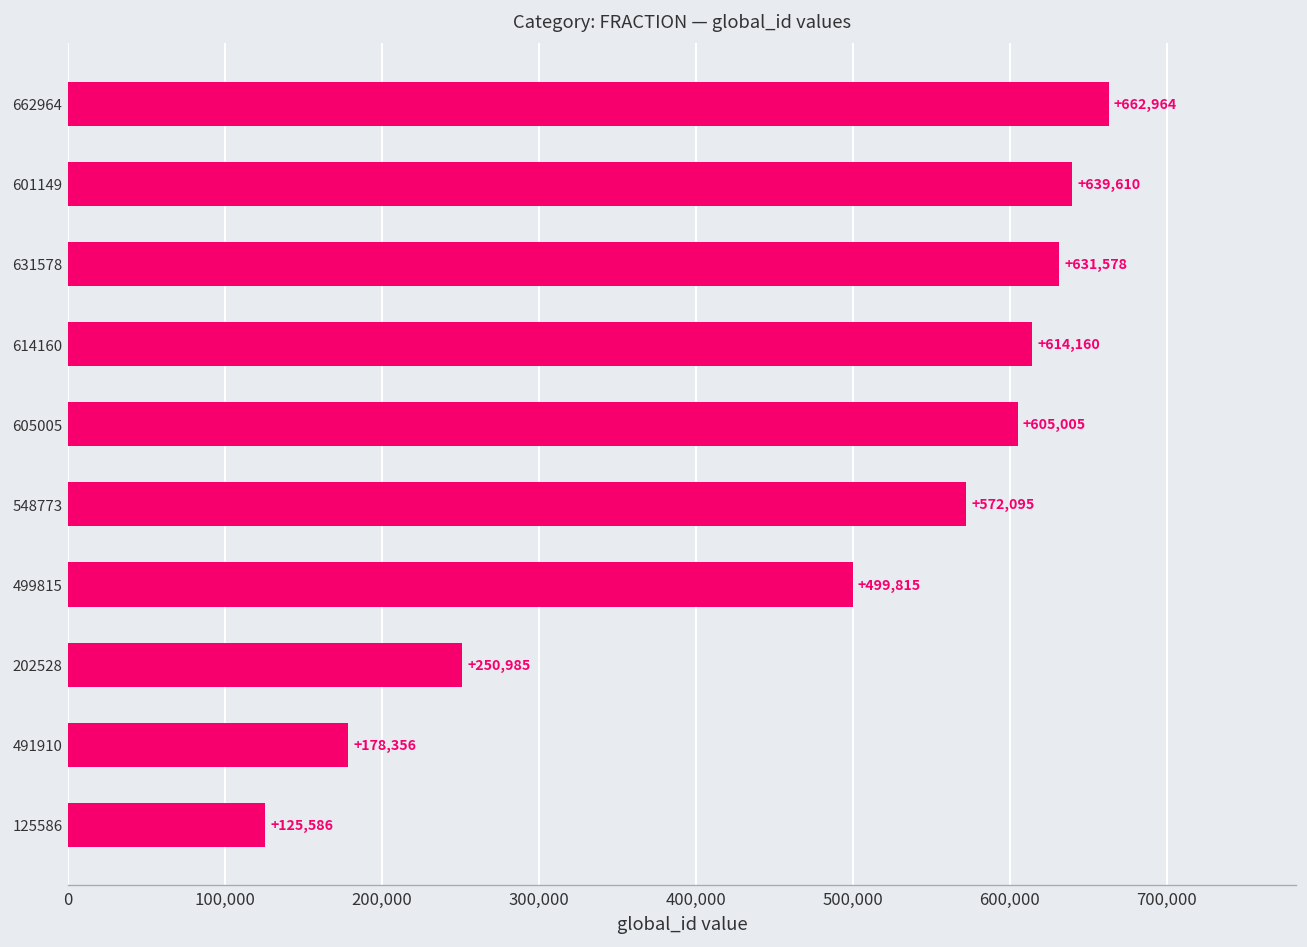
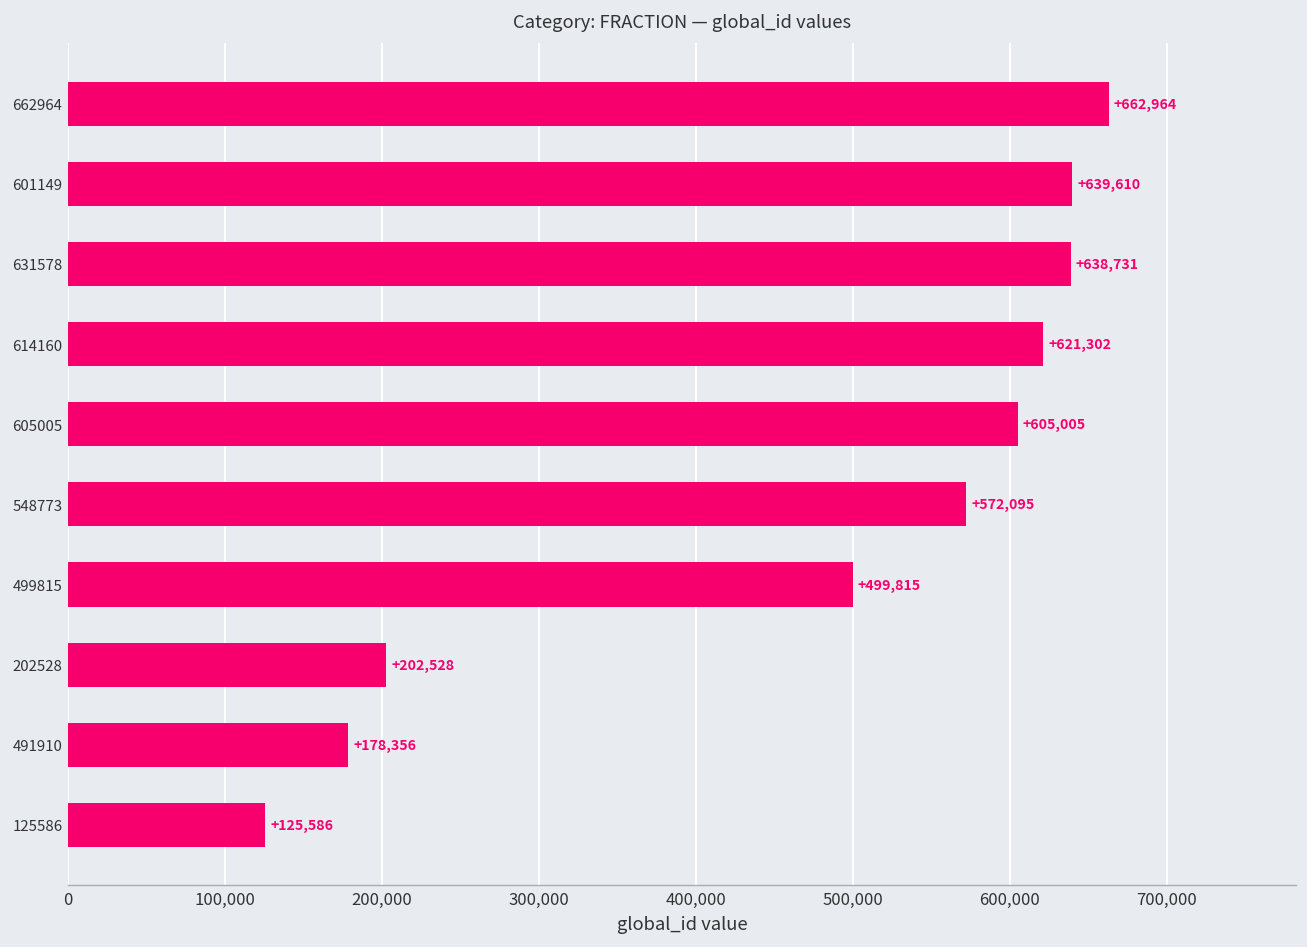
631578: +631,578 -> +638,731
614160: +614,160 -> +621,302
202528: +250,985 -> +202,528
